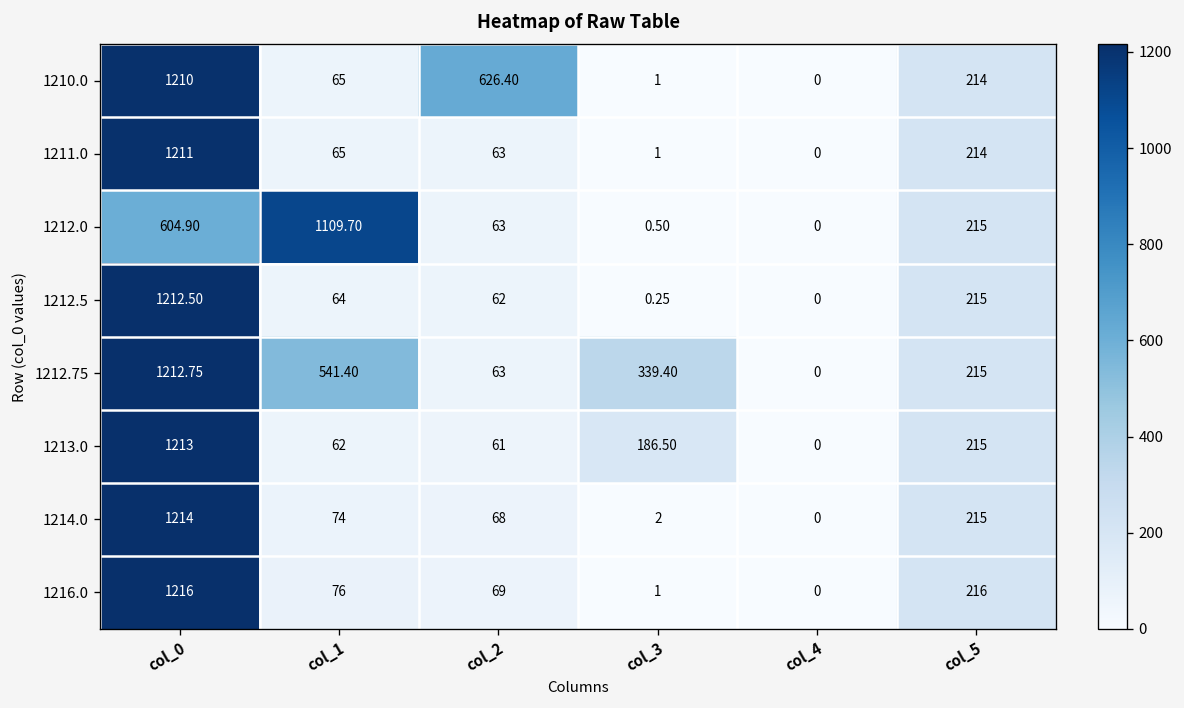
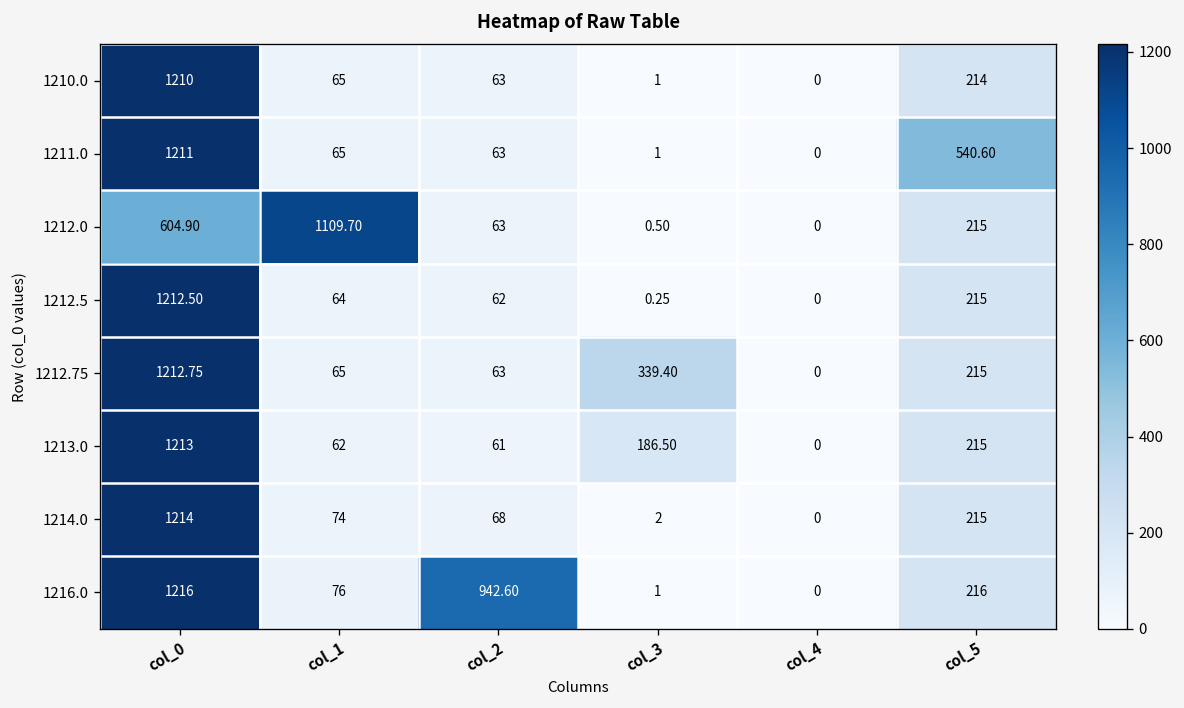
1210.0, col_2: 626.40 -> 63
1211.0, col_5: 214 -> 540.60
1212.75, col_1: 541.40 -> 65
1216.0, col_2: 69 -> 942.60
